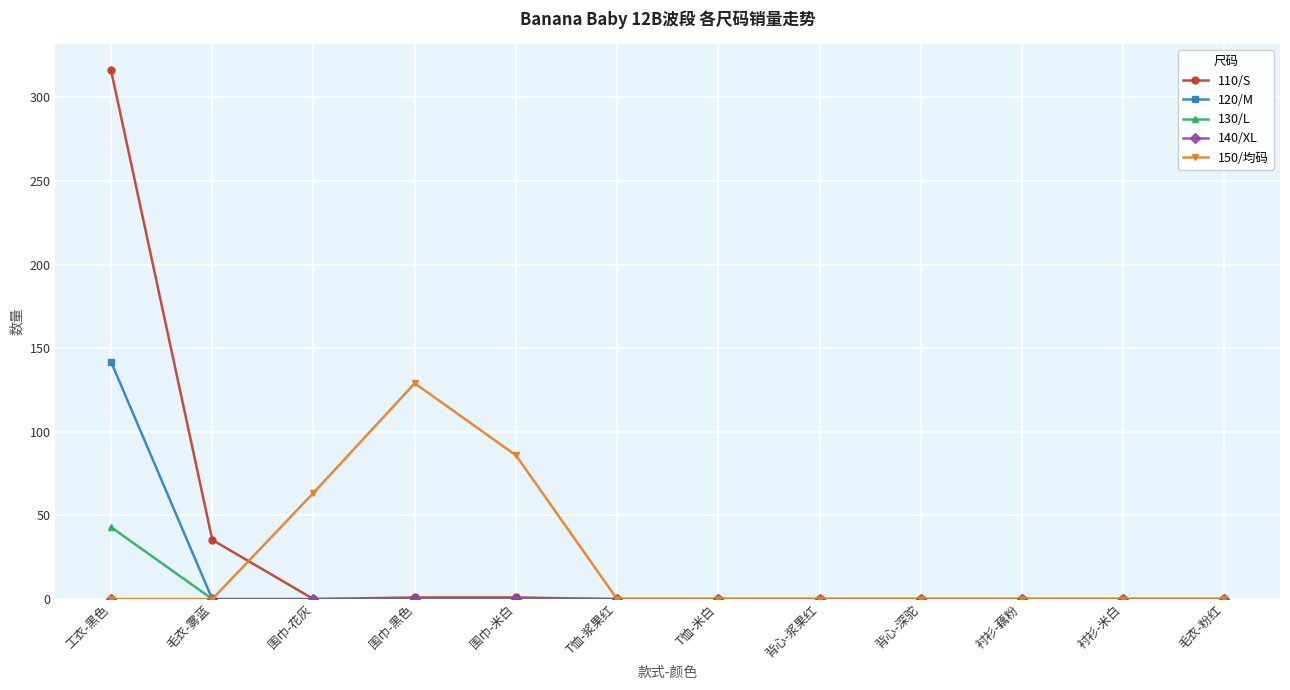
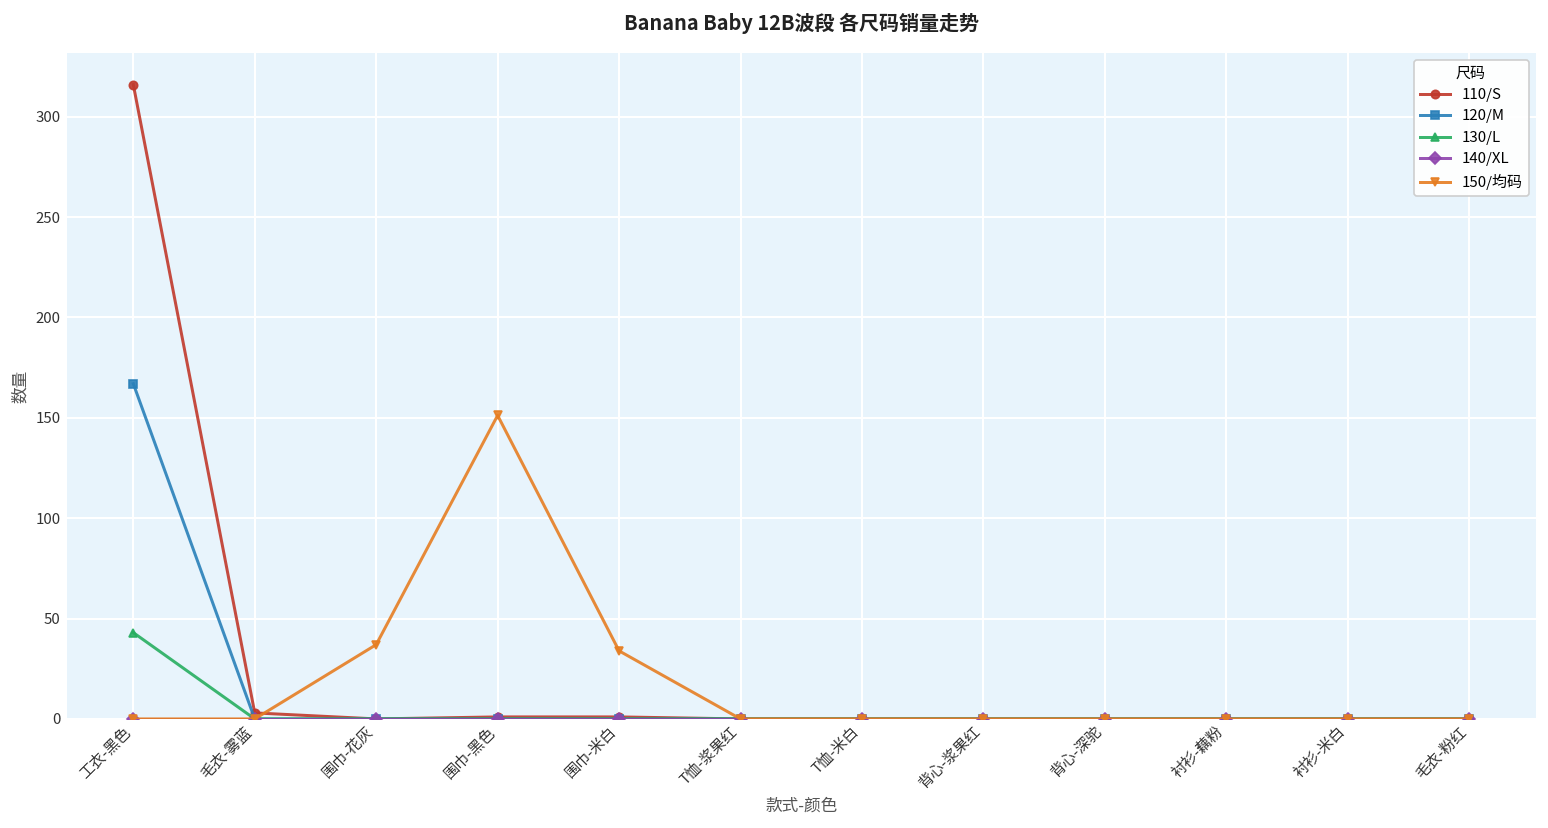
120/M, 工衣-黑色: 142 -> 167
110/S, 毛衣-雾蓝: 35 -> 3
150/均码, 围巾-花灰: 64 -> 37
150/均码, 围巾-黑色: 129 -> 151
150/均码, 围巾-米白: 86 -> 34
